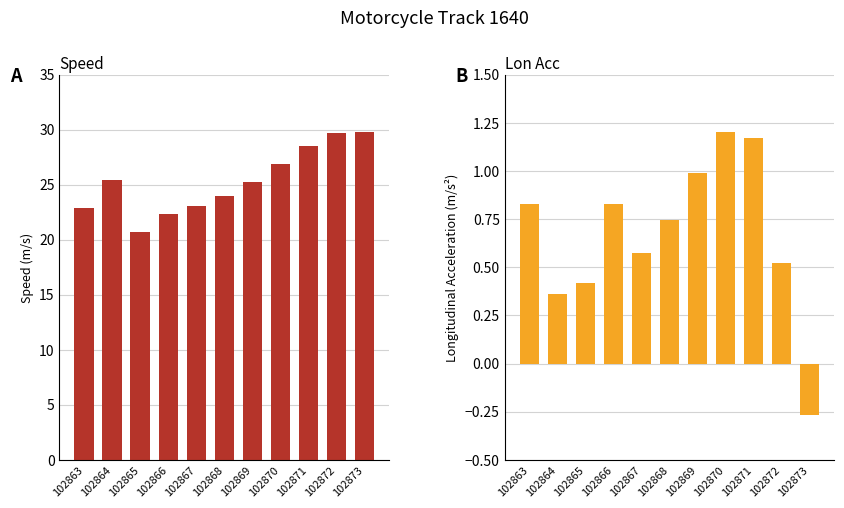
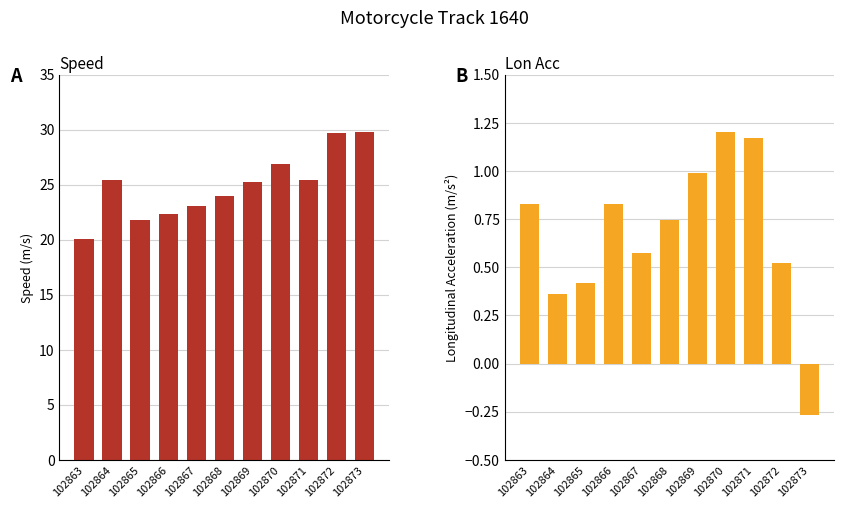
Speed, 102863: 22.9 -> 20.1
Speed, 102865: 20.7 -> 21.8
Speed, 102871: 28.5 -> 25.4
